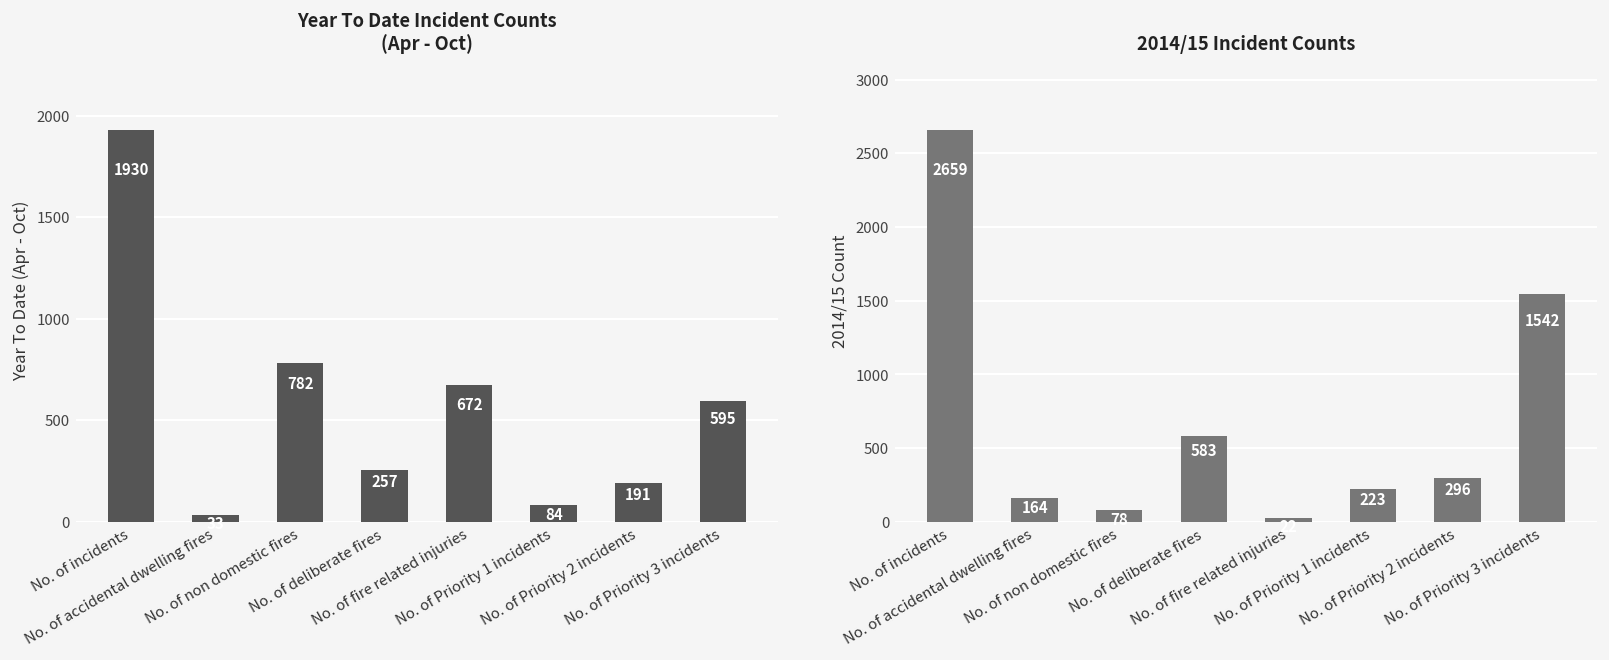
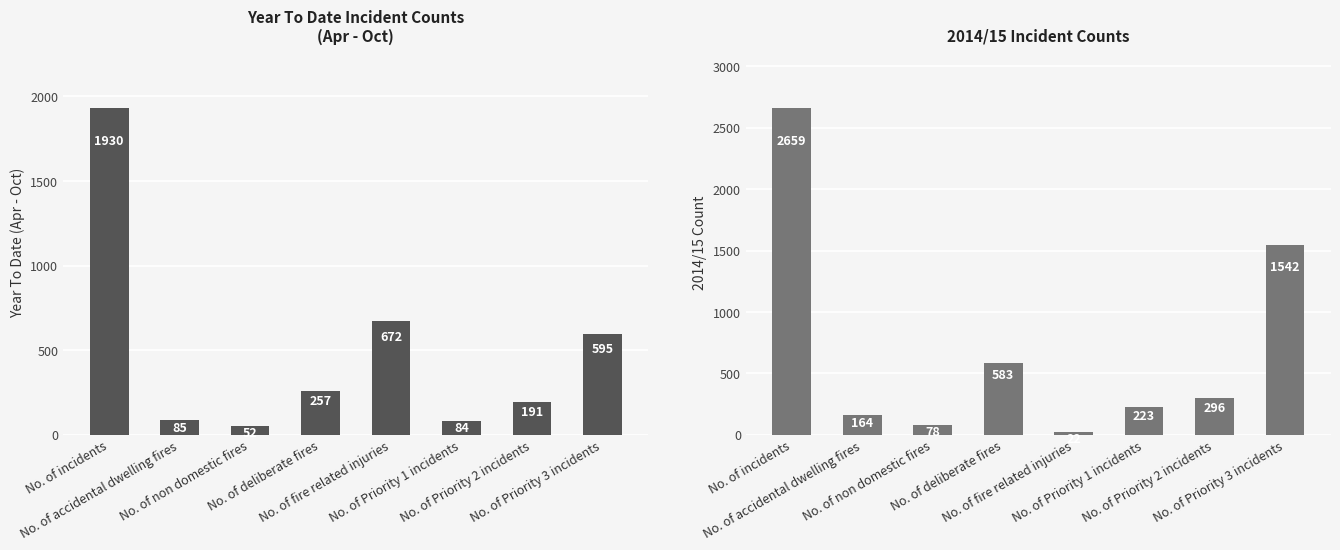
Year To Date Incident Counts (Apr - Oct), No. of accidental dwelling fires: 30 -> 90
Year To Date Incident Counts (Apr - Oct), No. of non domestic fires: 782 -> 52
